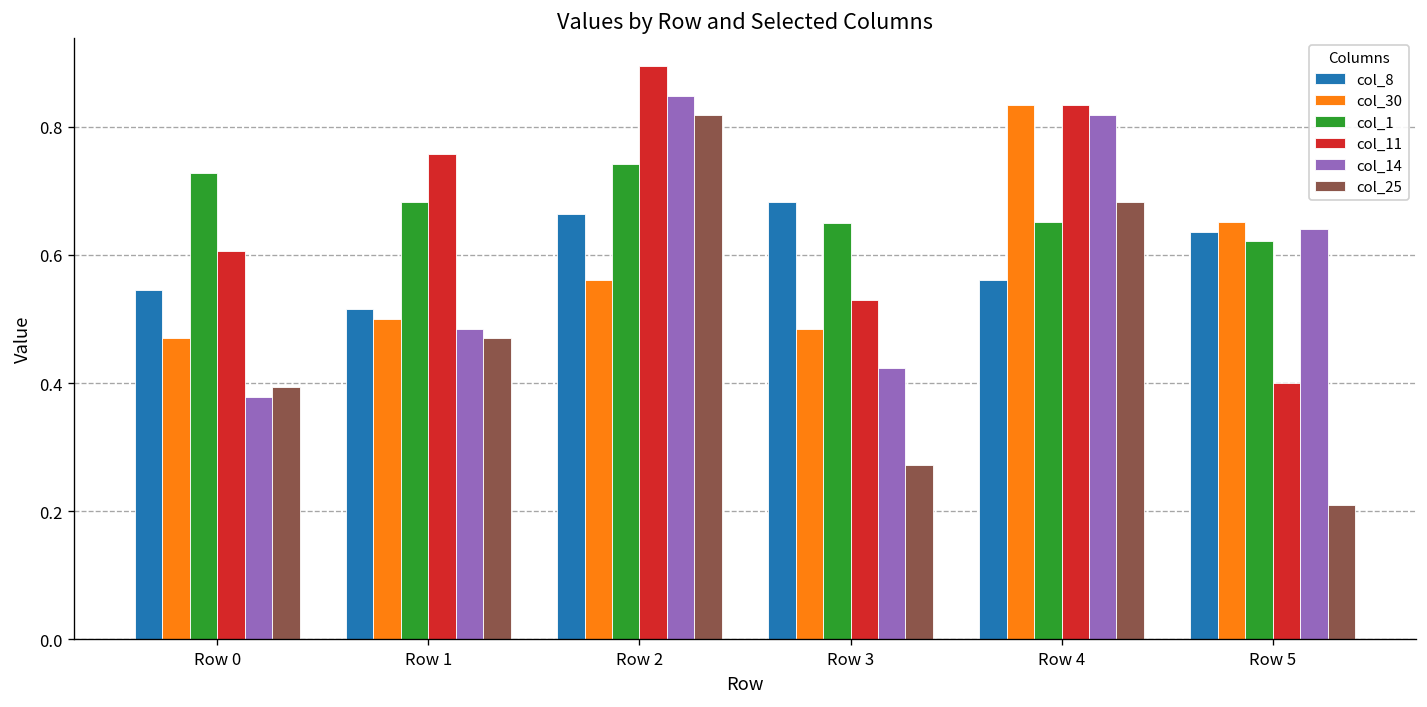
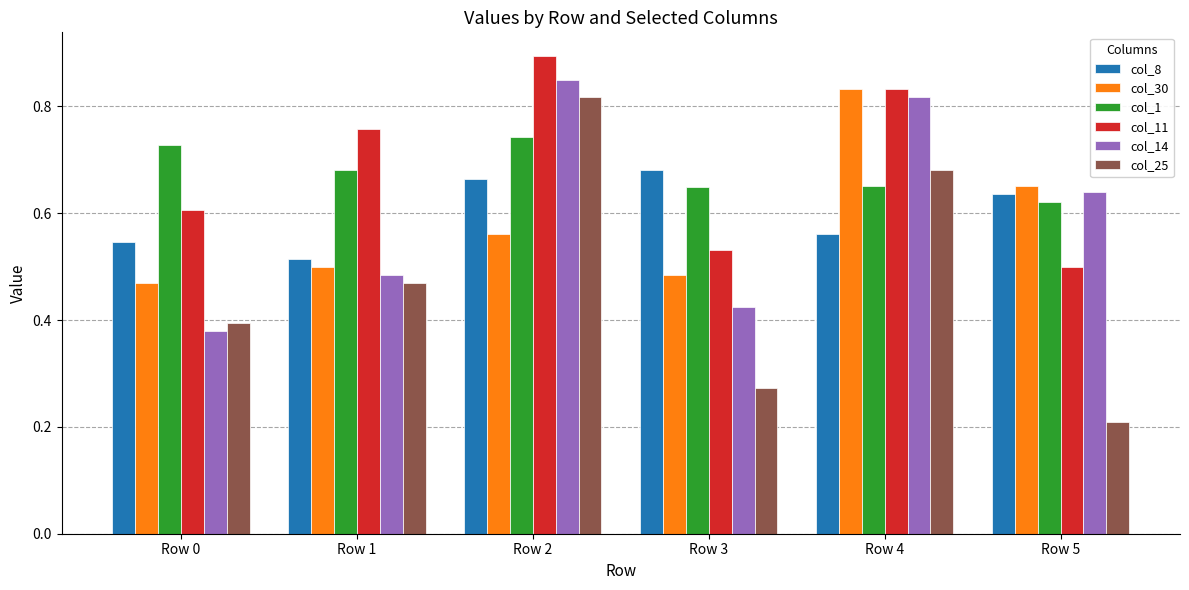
col_11, Row 5: 0.4 -> 0.5
